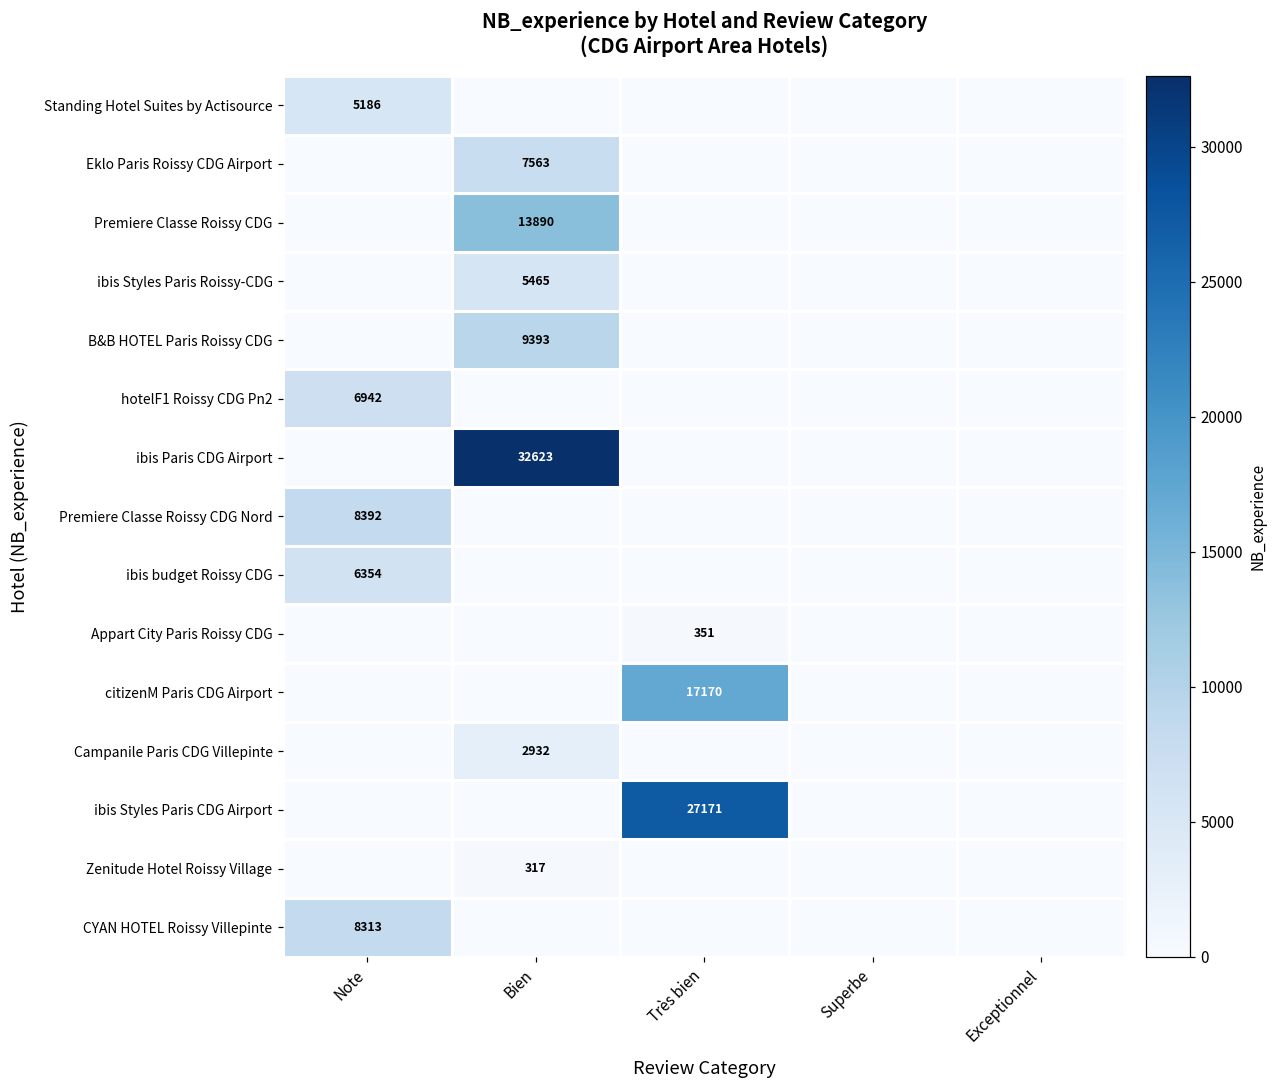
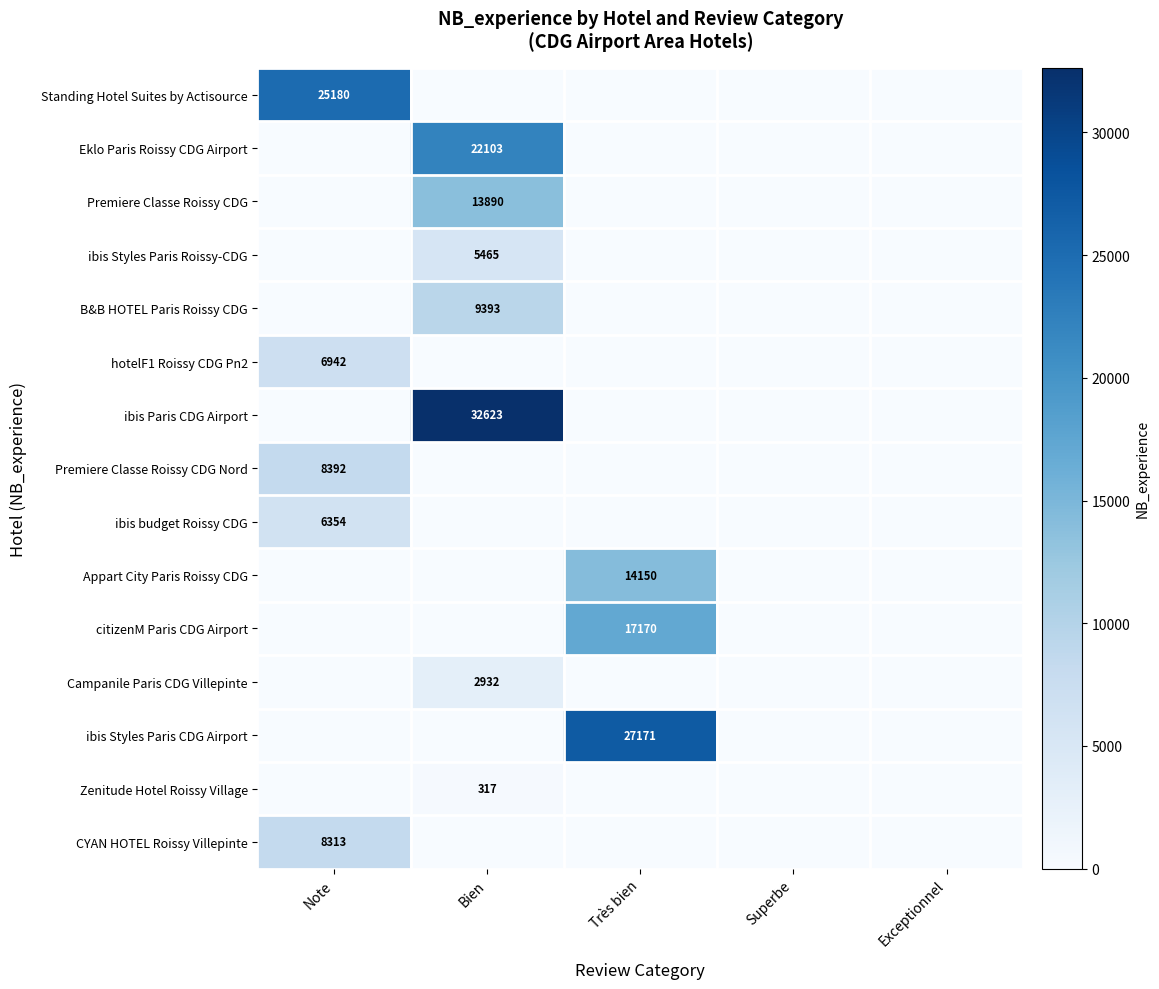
Standing Hotel Suites by Actisource, Note: 5186 -> 25180
Eklo Paris Roissy CDG Airport, Bien: 7563 -> 22103
Appart City Paris Roissy CDG, Très bien: 351 -> 14150
